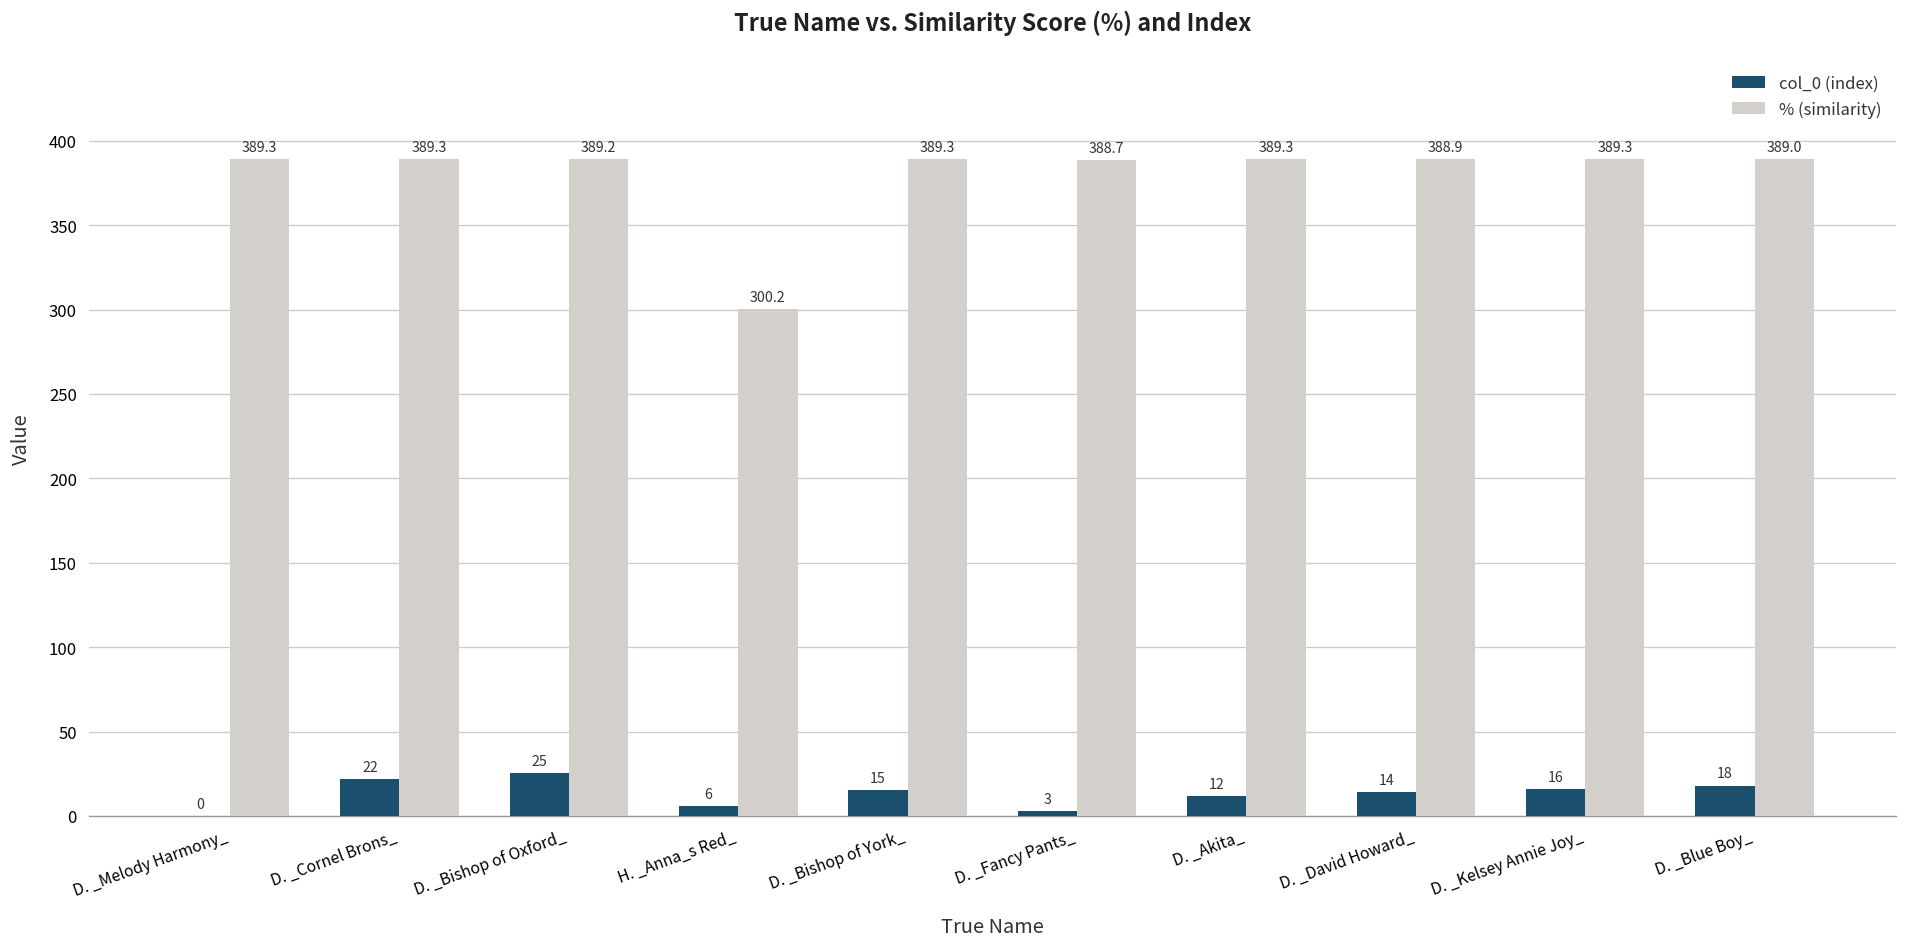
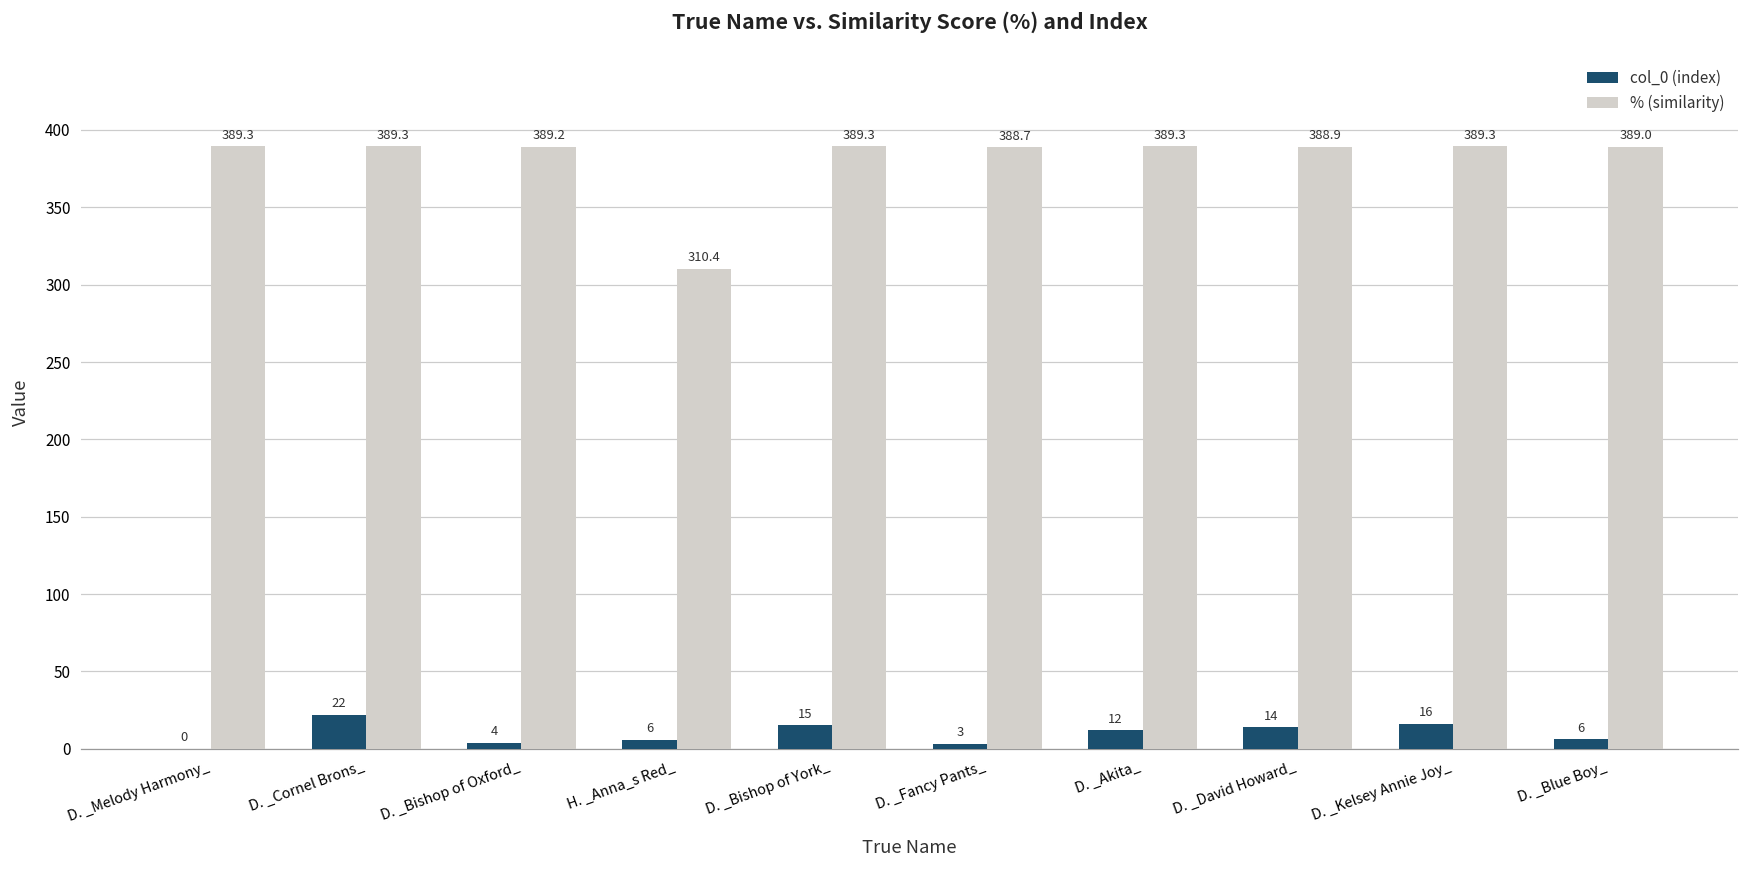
col_0 (index), D. _Bishop of Oxford_: 25 -> 4
% (similarity), H. _Anna_s Red_: 300.2 -> 310.4
col_0 (index), D. _Blue Boy_: 18 -> 6
